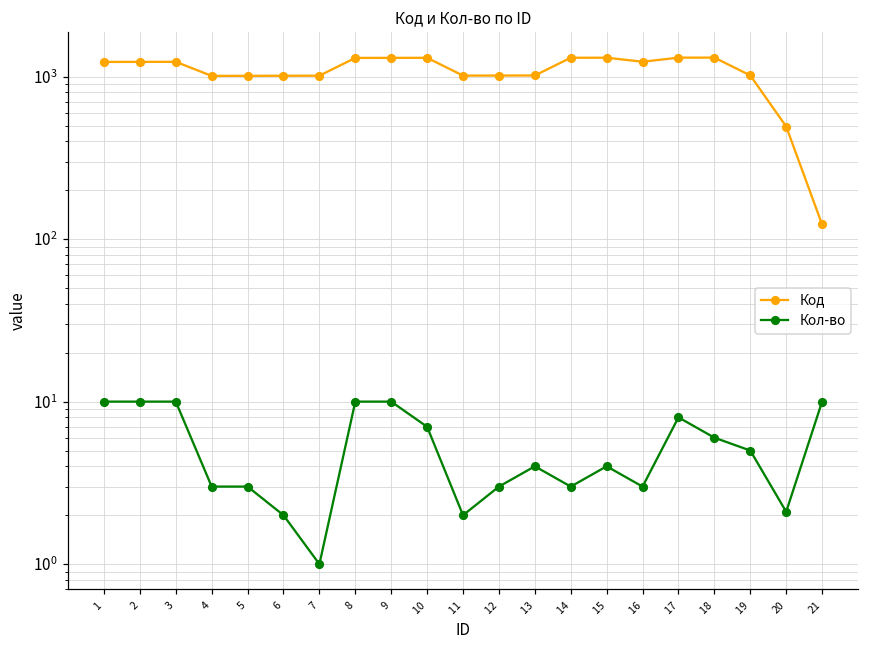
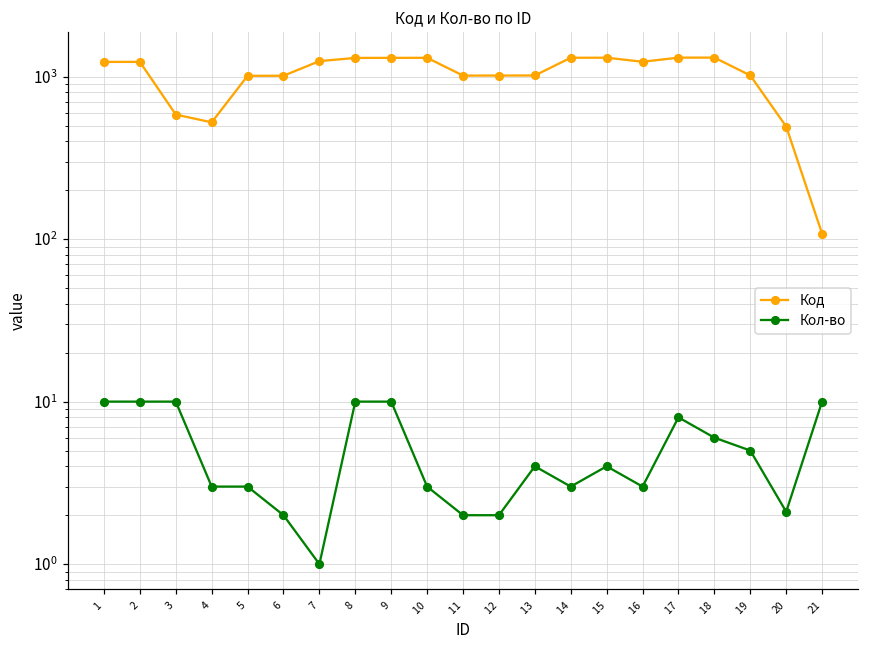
Код, 3: 1200 -> 580
Код, 4: 1000 -> 520
Код, 7: 1000 -> 1200
Кол-во, 10: 7 -> 3
Кол-во, 12: 3 -> 2
Код, 21: 120 -> 110
